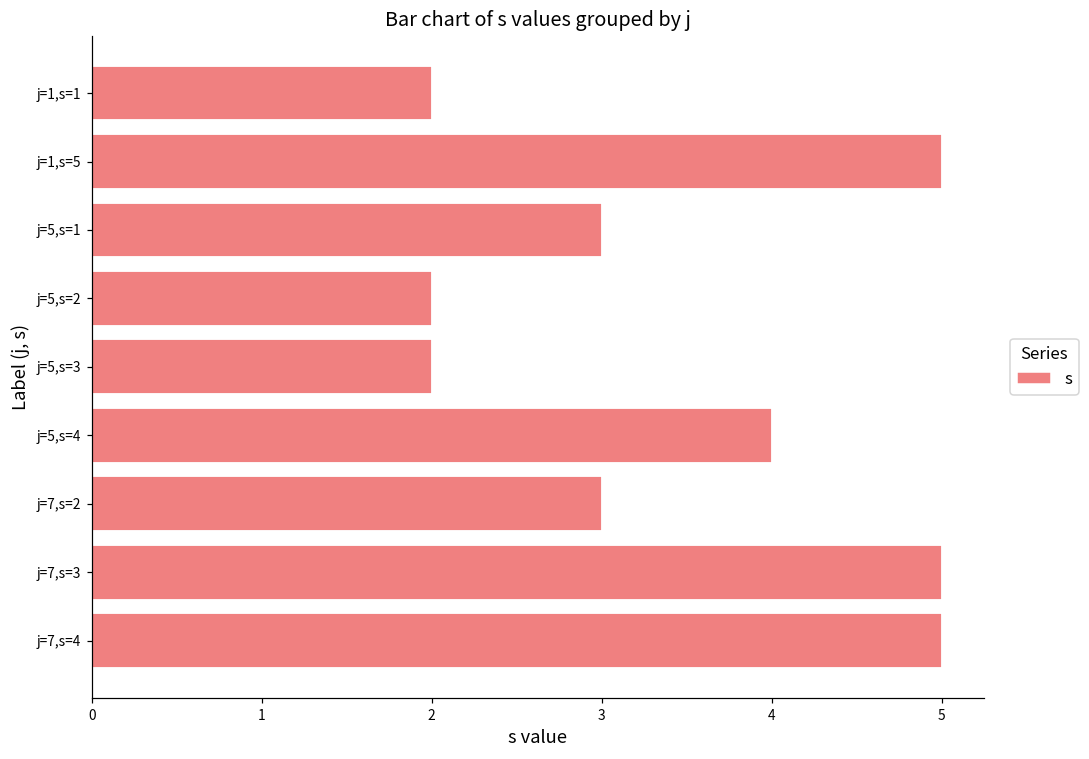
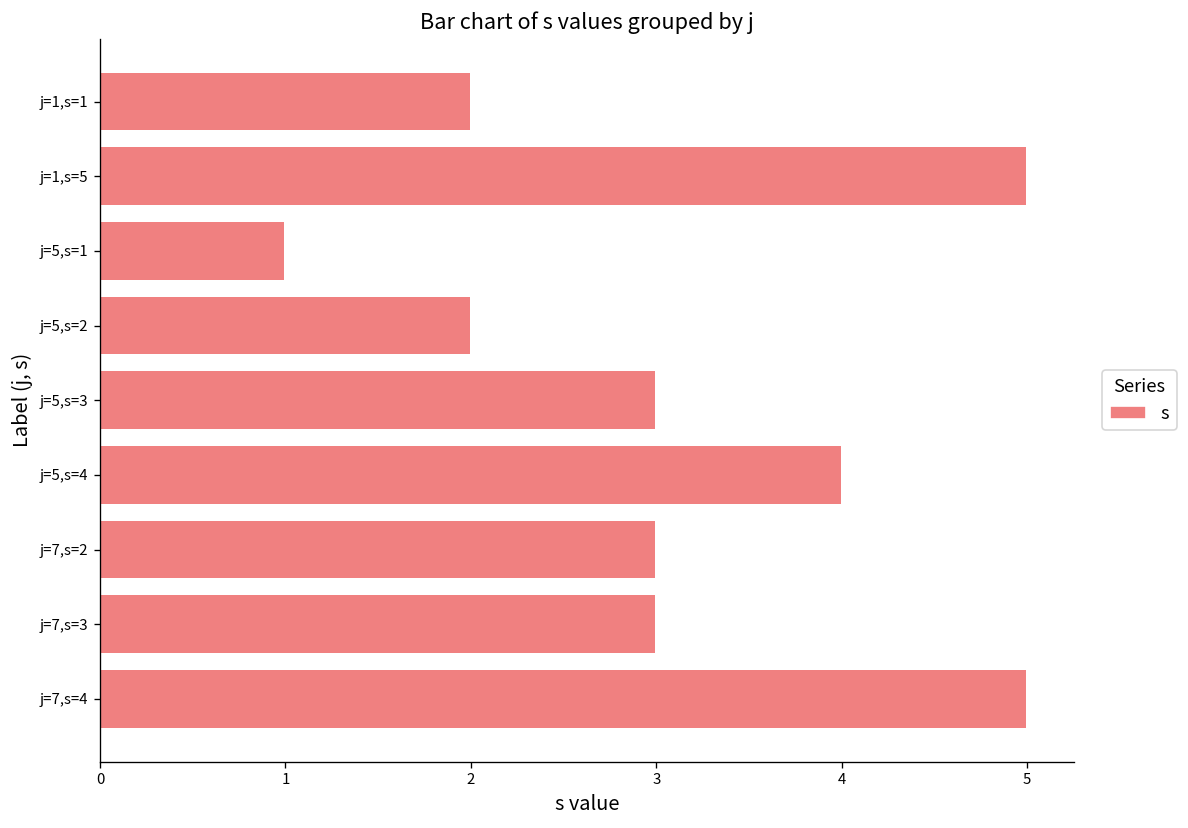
j=5,s=1: 3 -> 1
j=5,s=3: 2 -> 3
j=7,s=3: 5 -> 3
